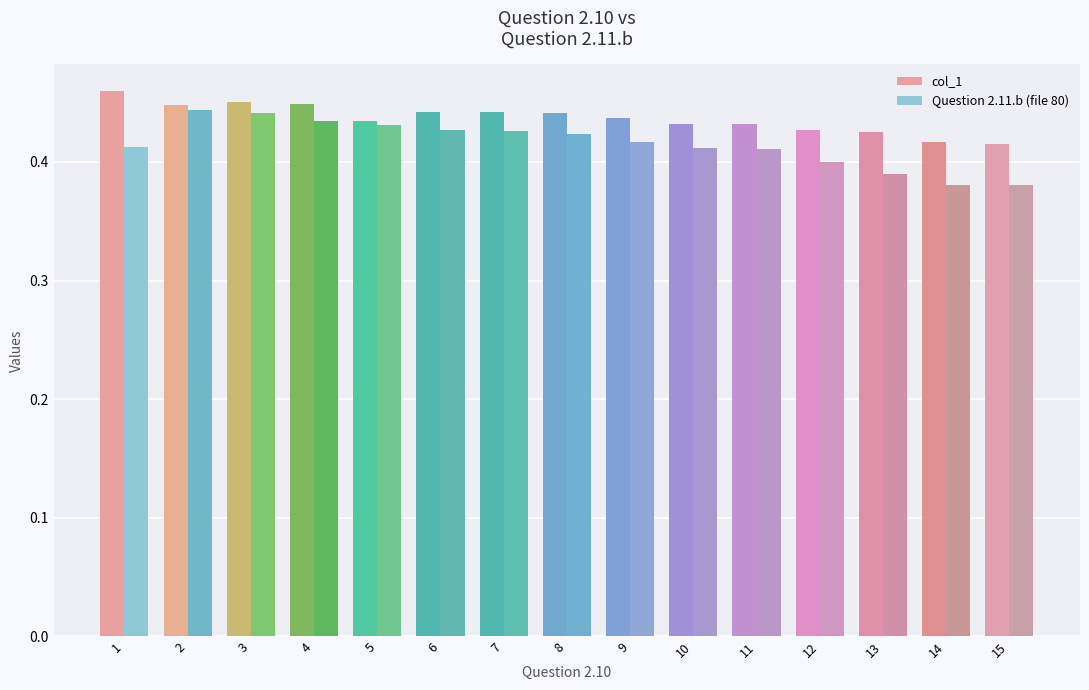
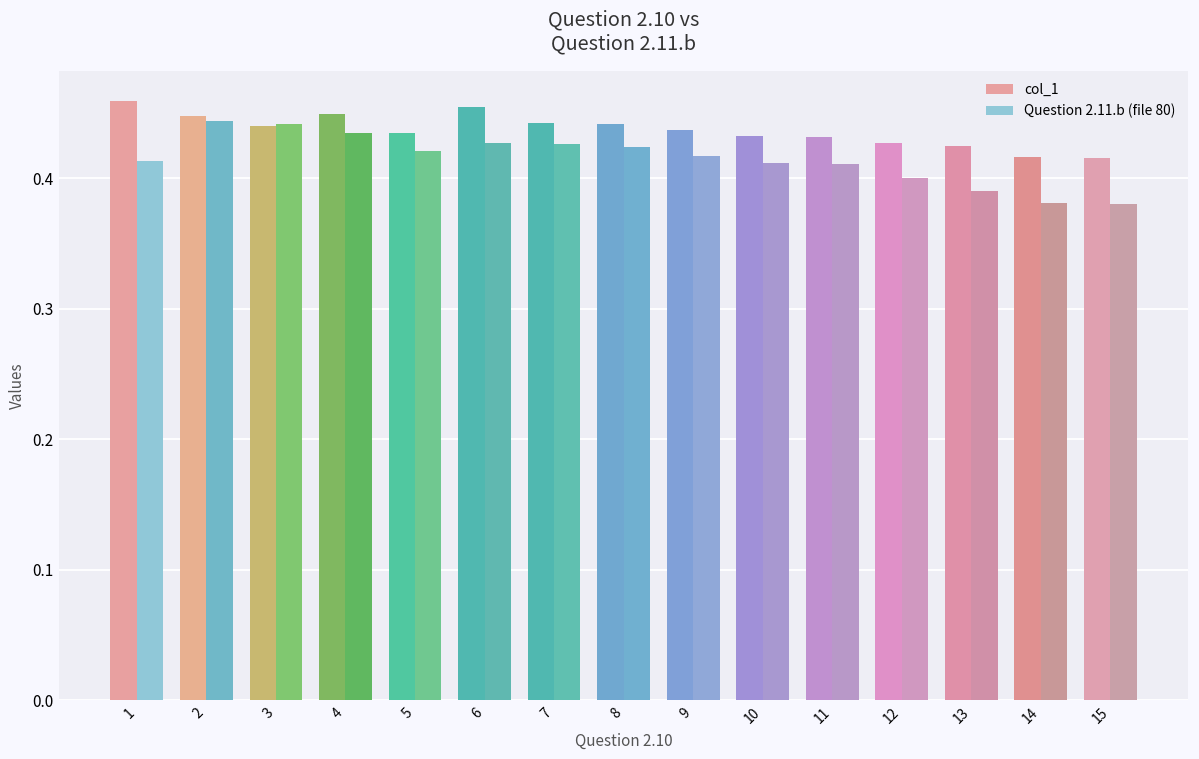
col_1, 3: 0.450 -> 0.440
Question 2.11.b (file 80), 5: 0.431 -> 0.421
col_1, 6: 0.442 -> 0.454
